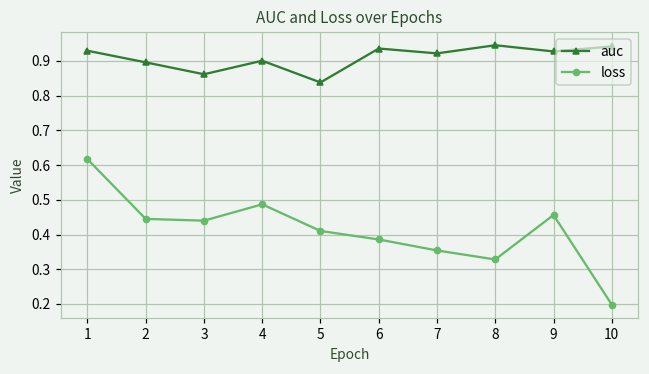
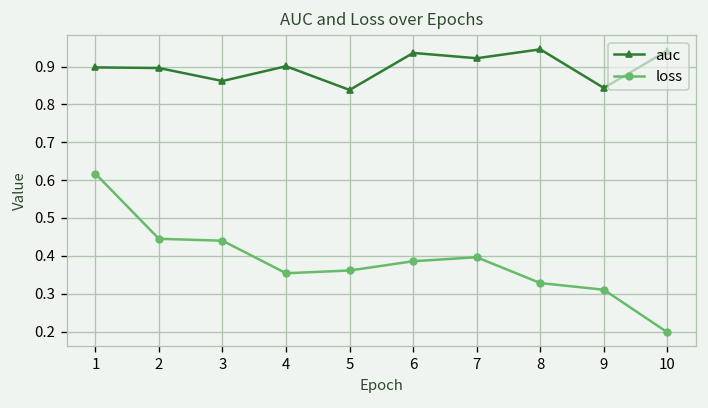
auc, 1: 0.93 -> 0.90
loss, 4: 0.49 -> 0.35
loss, 5: 0.41 -> 0.36
loss, 7: 0.35 -> 0.40
auc, 9: 0.93 -> 0.84
loss, 9: 0.46 -> 0.31
